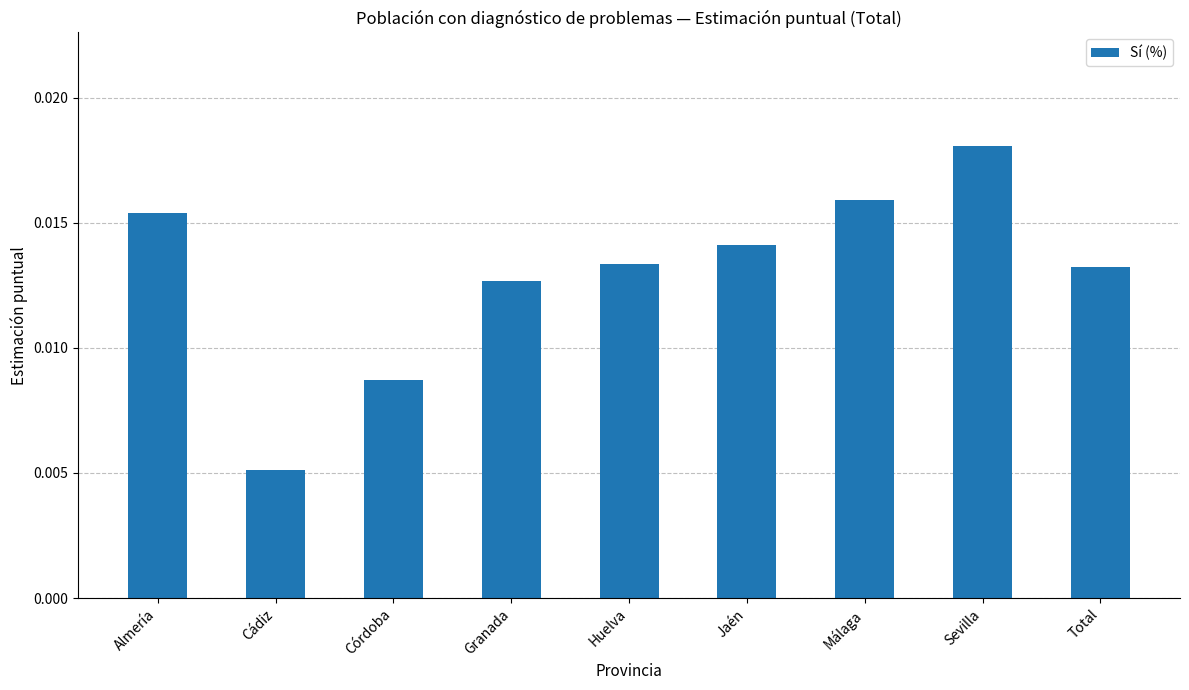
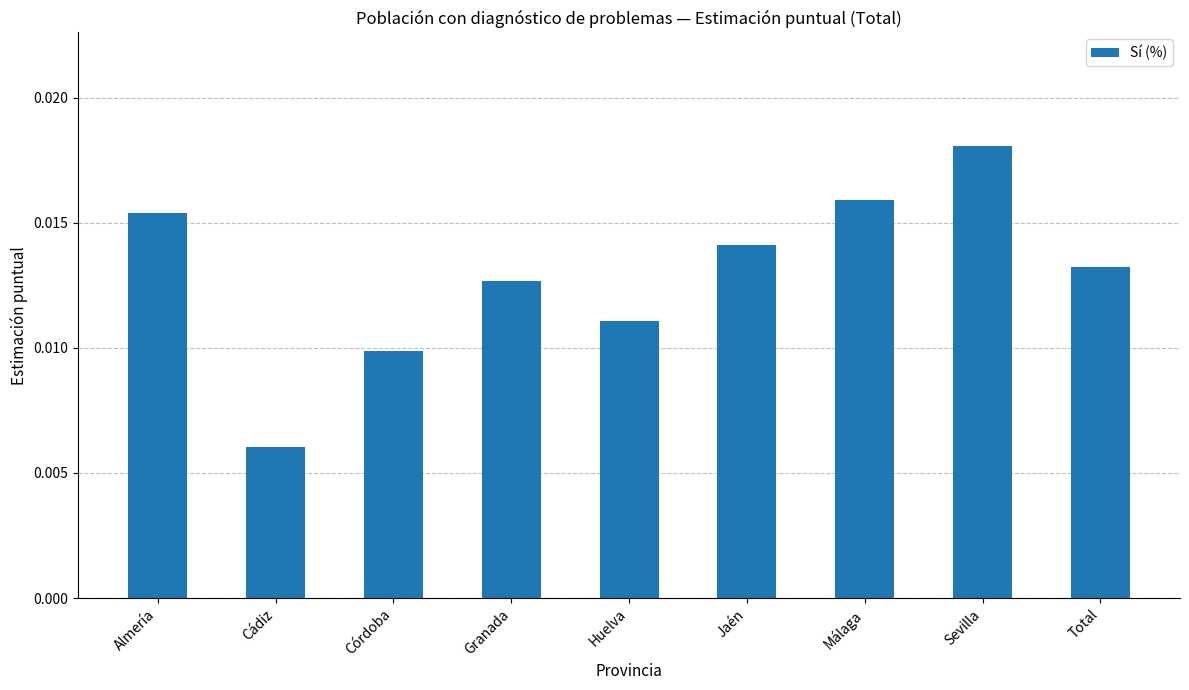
Cádiz: 0.0051 -> 0.0060
Córdoba: 0.0087 -> 0.0099
Huelva: 0.0134 -> 0.0111
